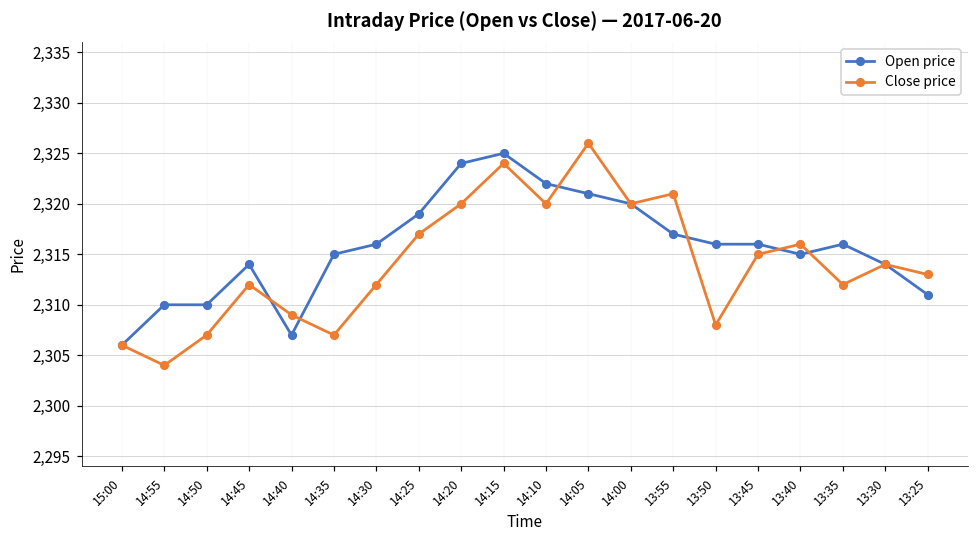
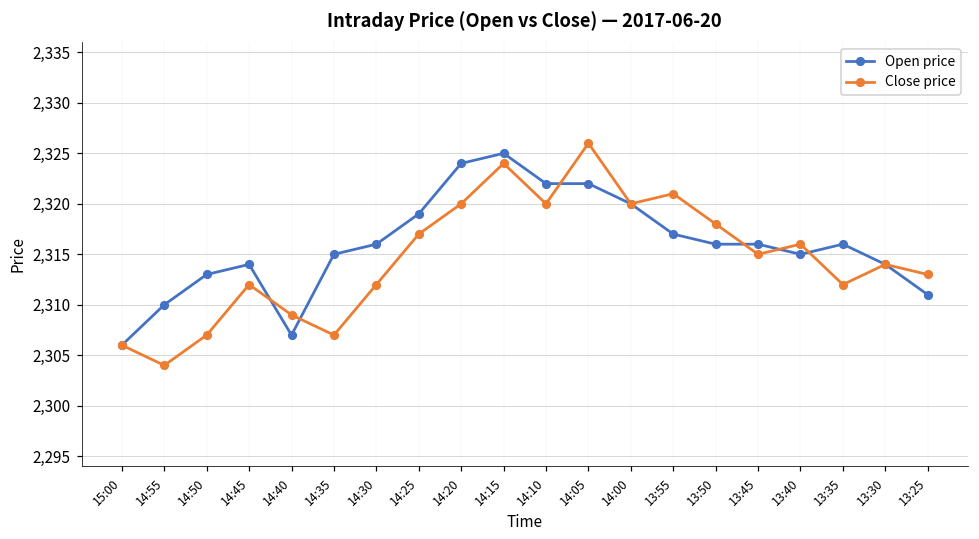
Open price, 14:50: 2,310 -> 2,313
Open price, 14:05: 2,321 -> 2,322
Close price, 13:50: 2,308 -> 2,318
